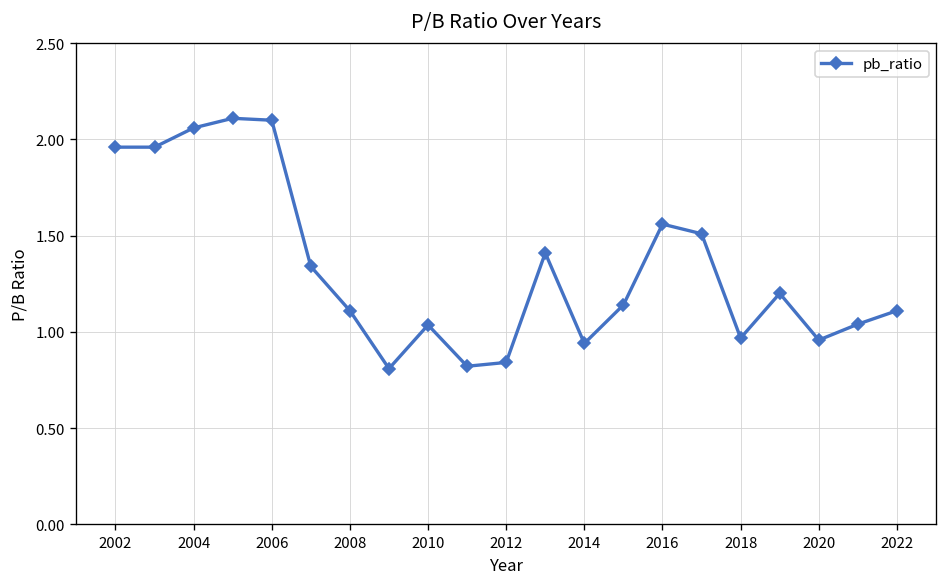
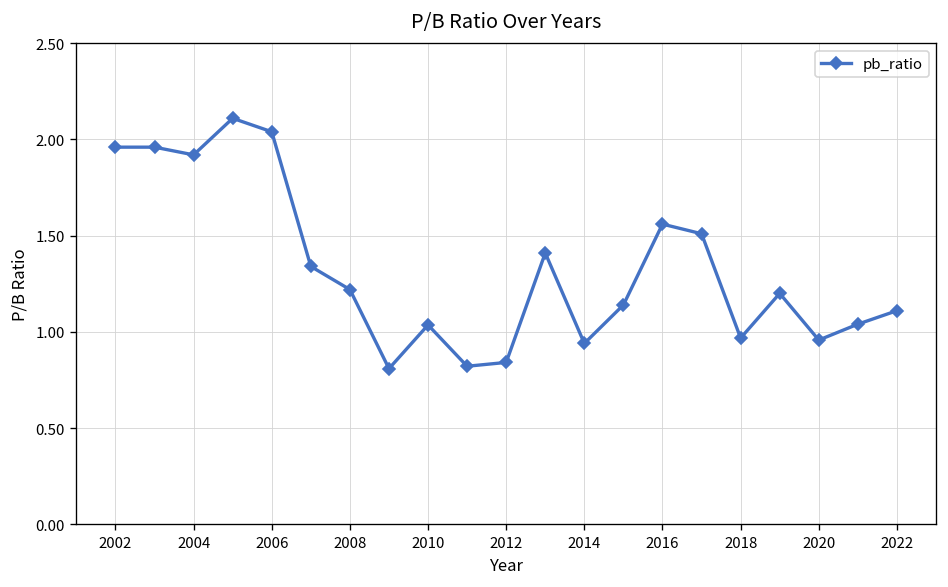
2004: 2.06 -> 1.92
2006: 2.10 -> 2.04
2008: 1.11 -> 1.22
